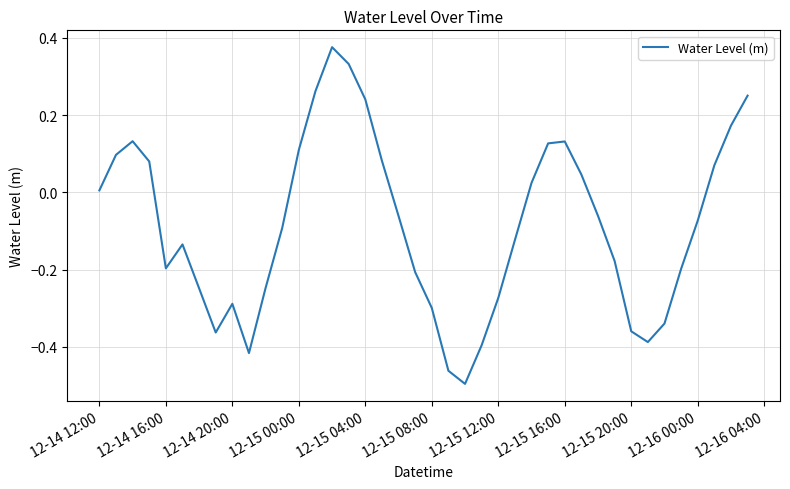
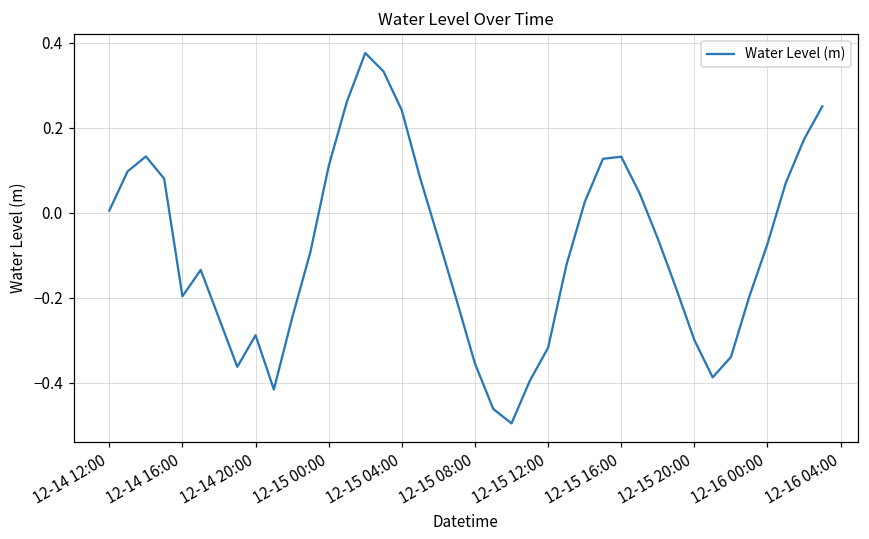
12-15 08:00: -0.30 -> -0.36
12-15 12:00: -0.27 -> -0.32
12-15 20:00: -0.36 -> -0.30
